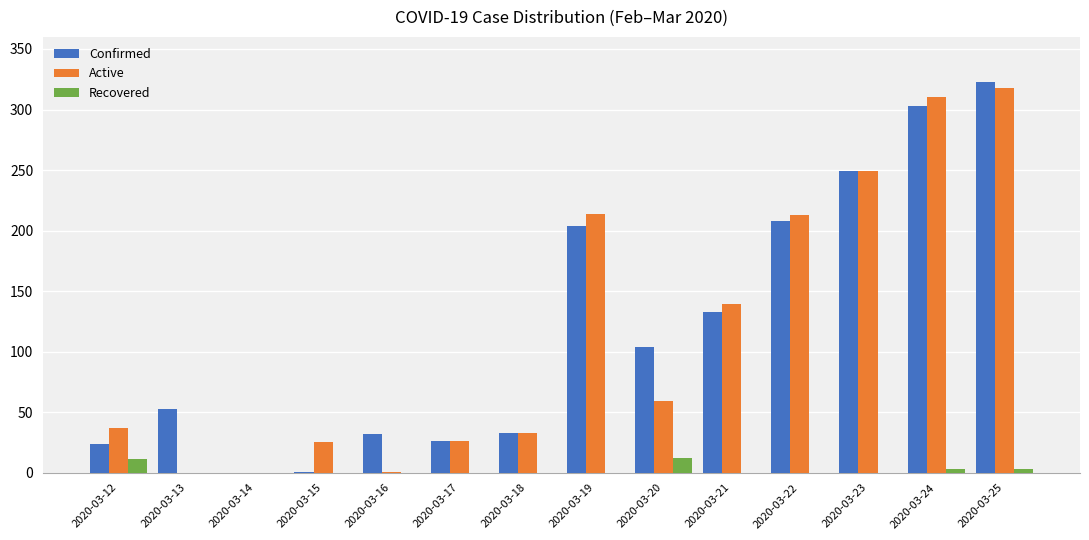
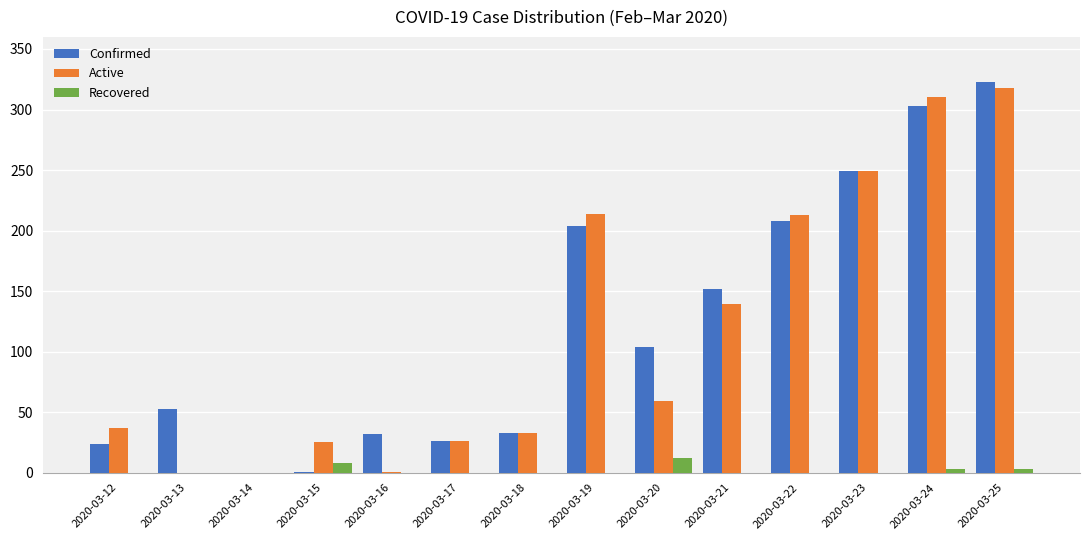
Recovered, 2020-03-12: 11 -> 0
Recovered, 2020-03-15: 0 -> 8
Confirmed, 2020-03-21: 133 -> 152
